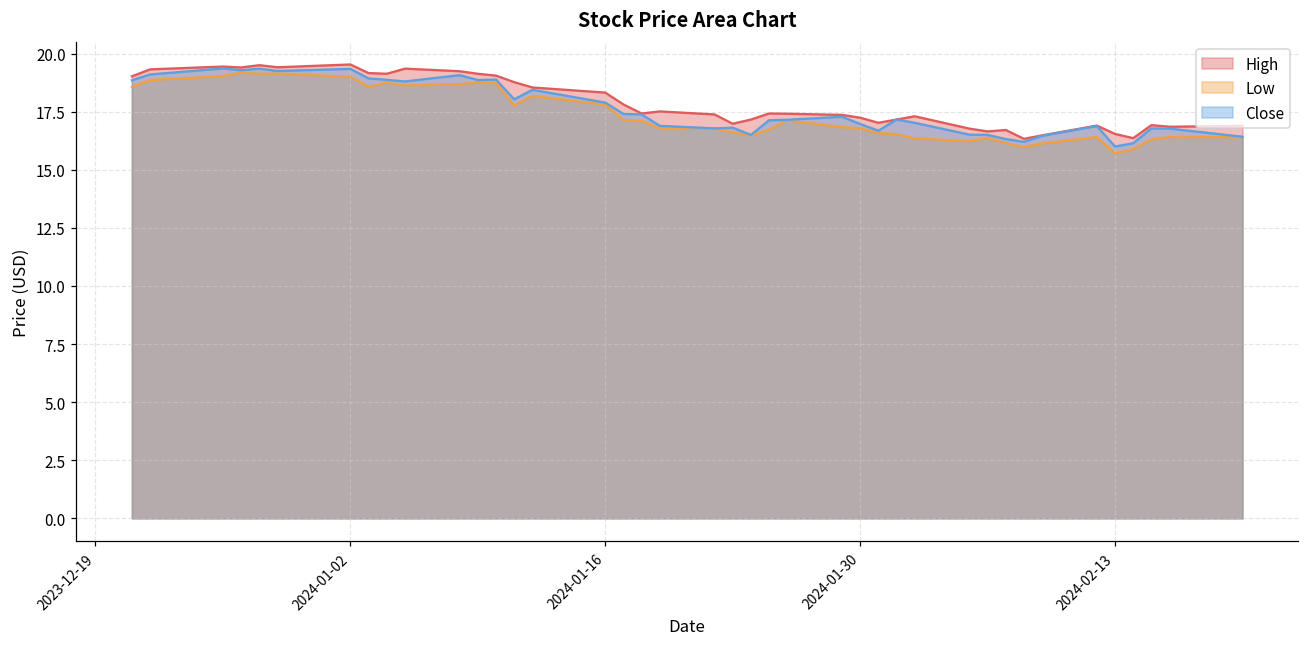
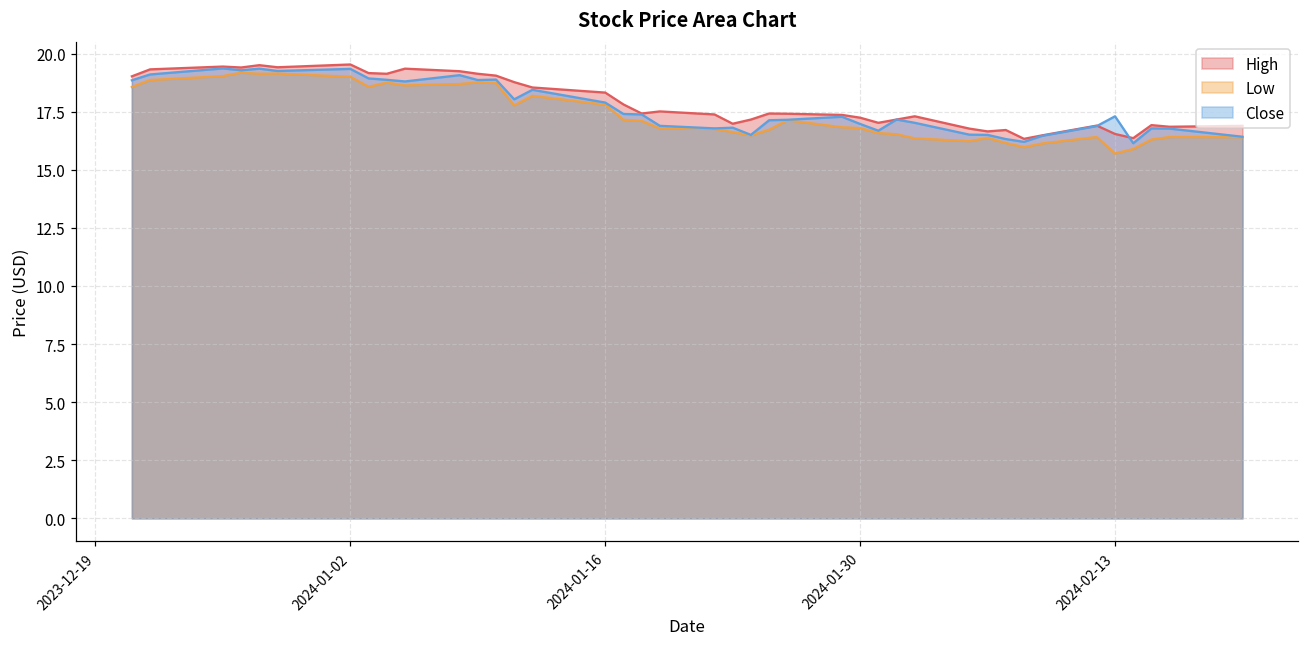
Close, 2024-02-13: 16.0 -> 17.3
